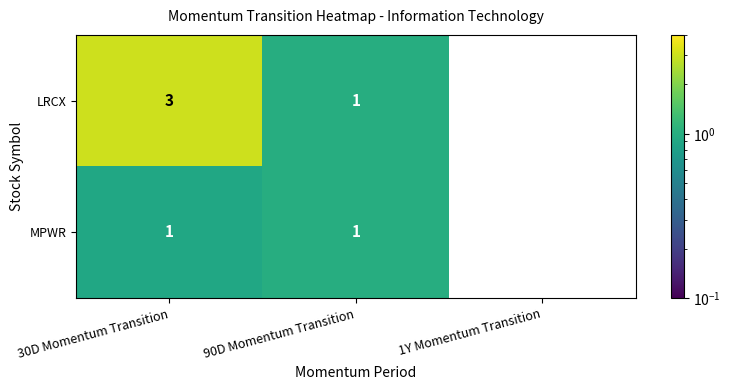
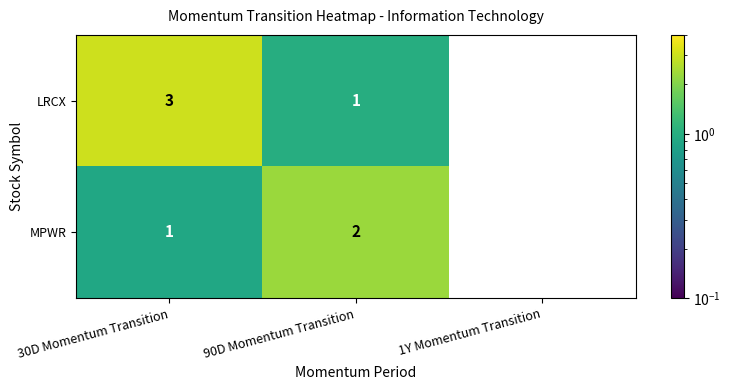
MPWR, 90D Momentum Transition: 1 -> 2
